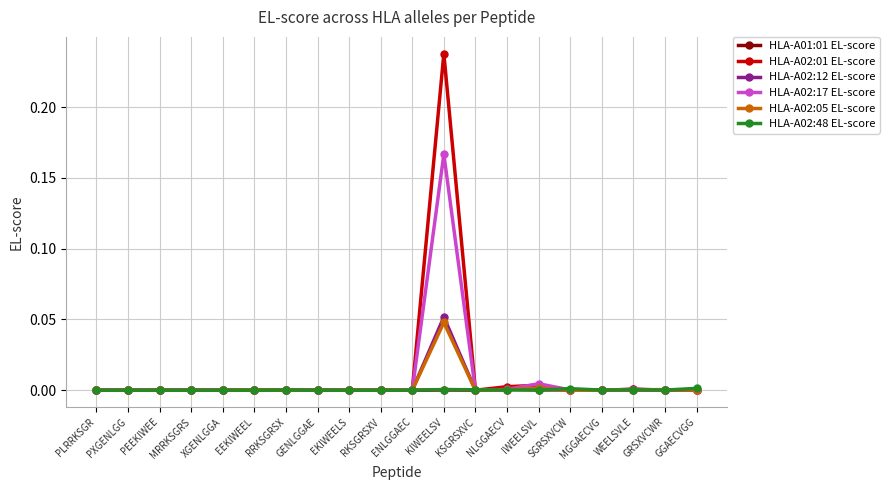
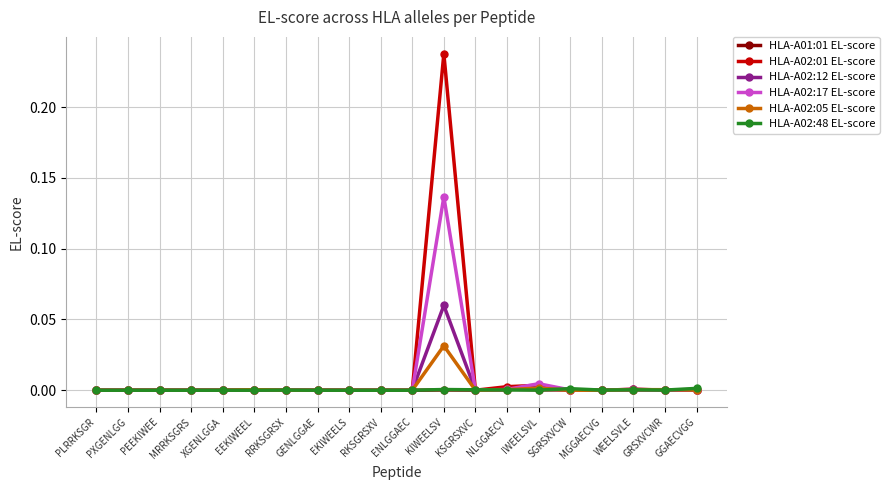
HLA-A02:12 EL-score, KIWEELSV: 0.052 -> 0.060
HLA-A02:17 EL-score, KIWEELSV: 0.167 -> 0.137
HLA-A02:05 EL-score, KIWEELSV: 0.048 -> 0.031
